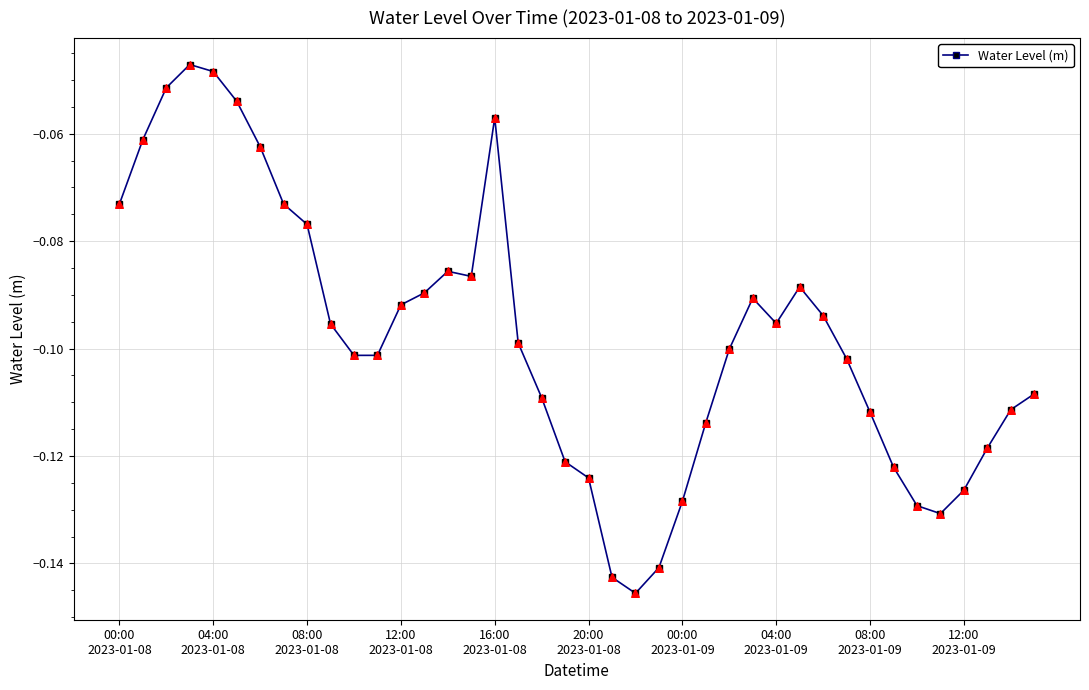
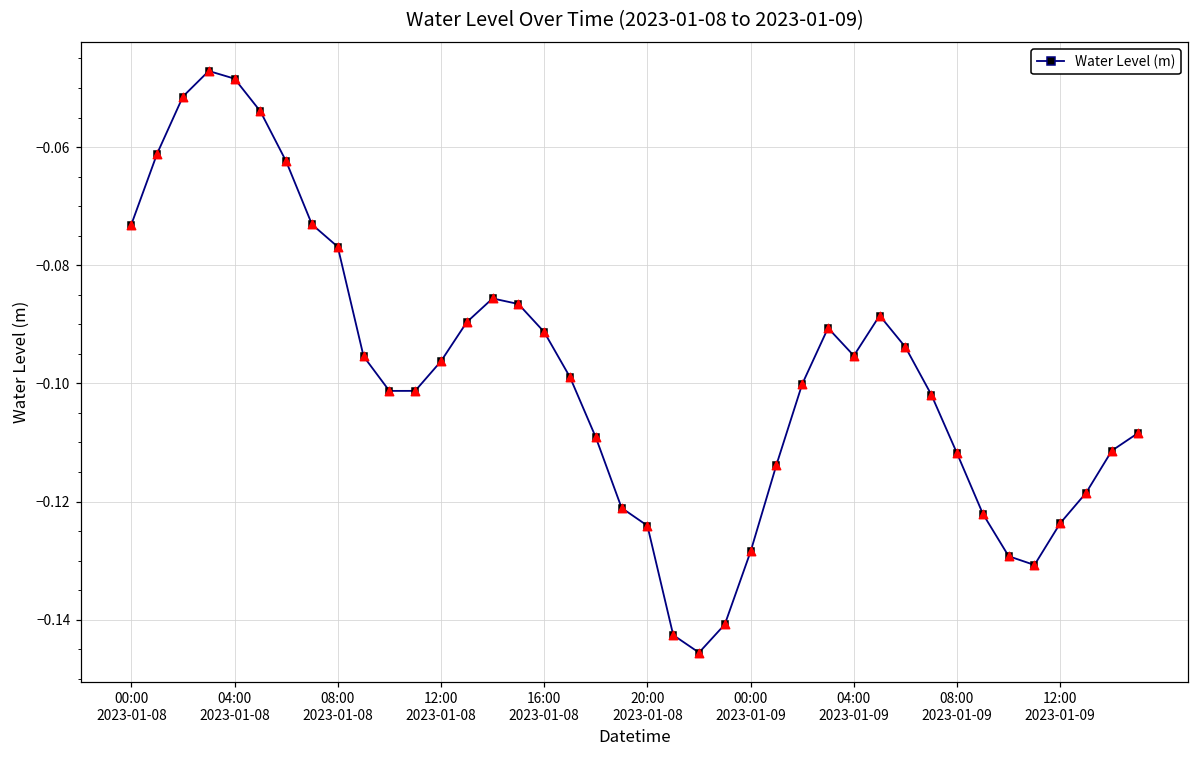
12:00 2023-01-08: -0.092 -> -0.096
16:00 2023-01-08: -0.057 -> -0.091
12:00 2023-01-09: -0.126 -> -0.124
